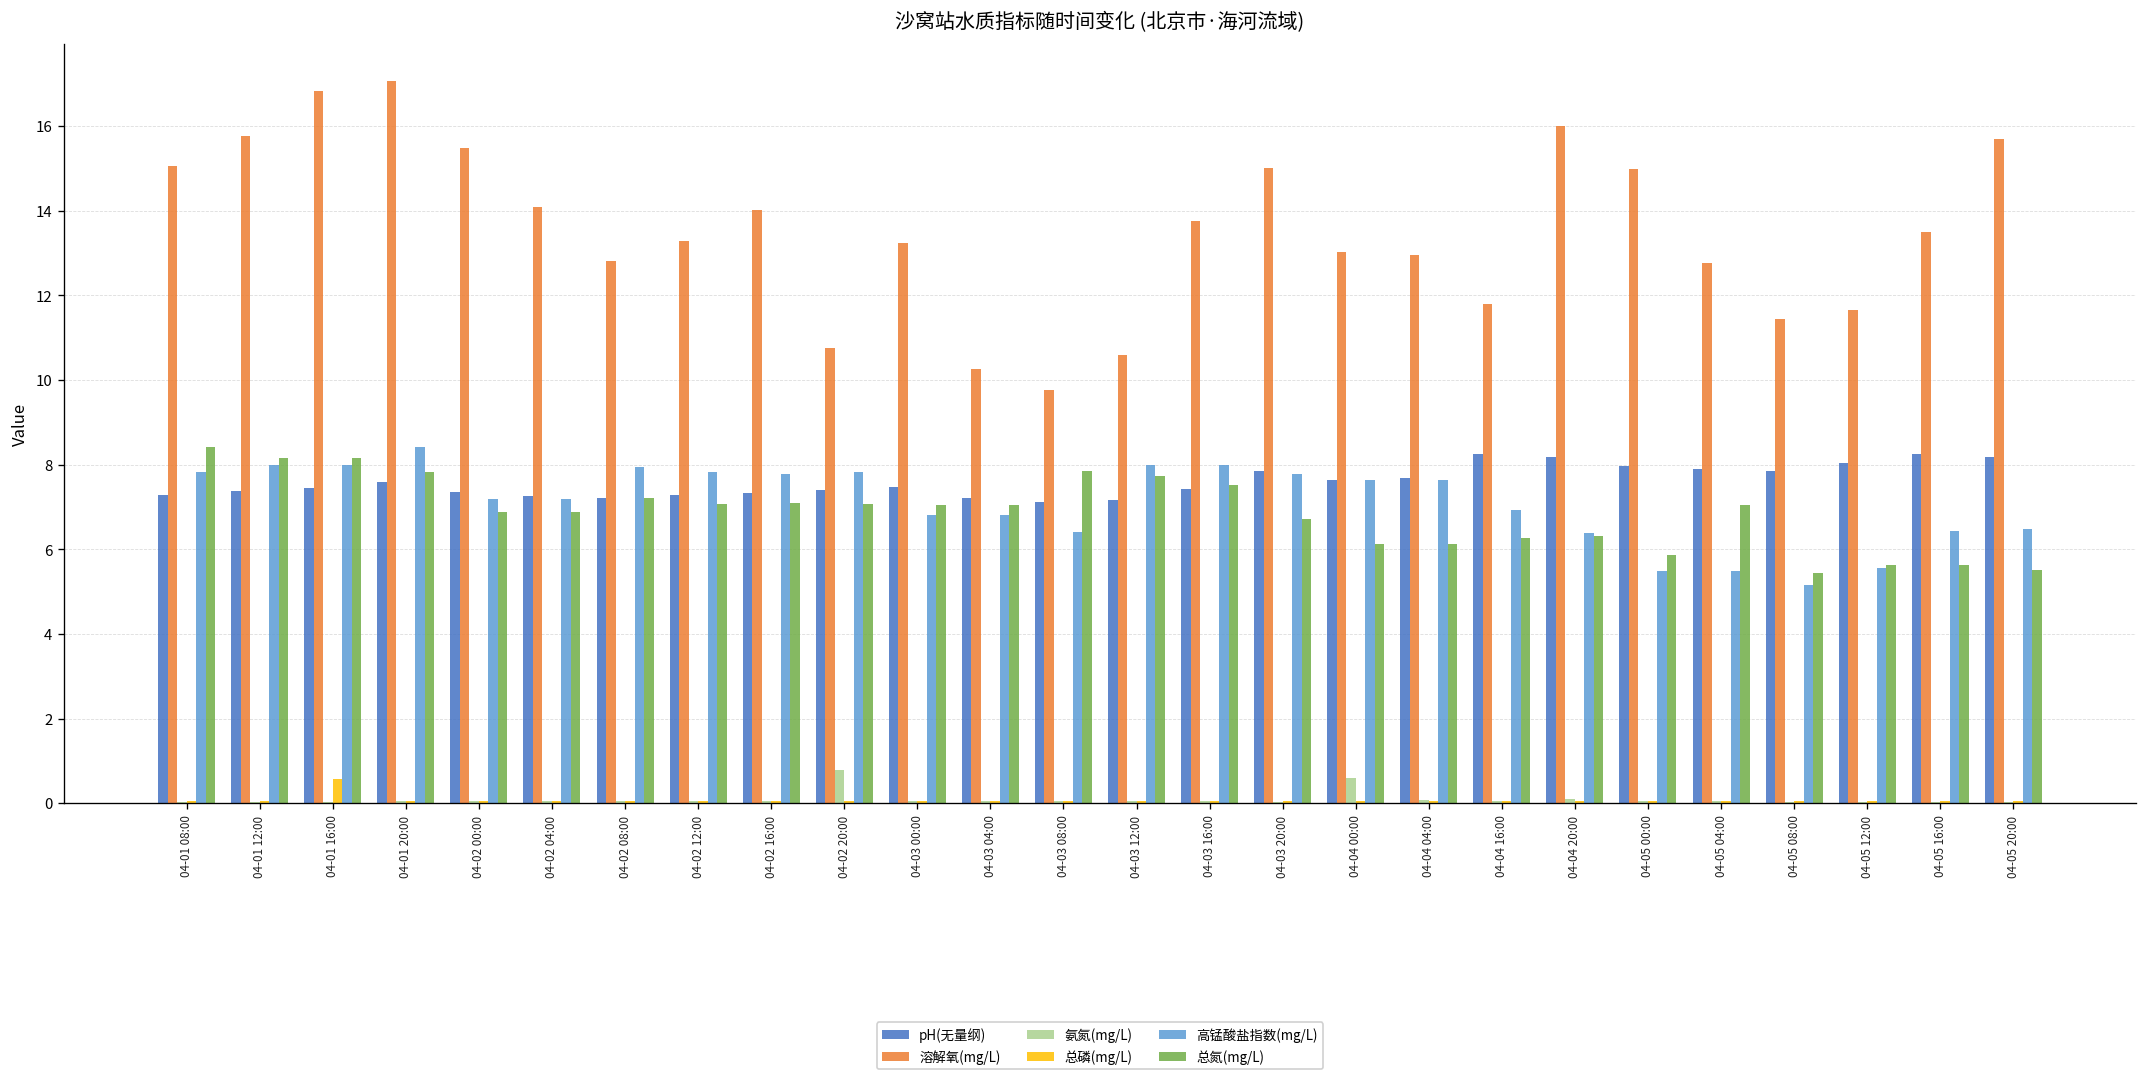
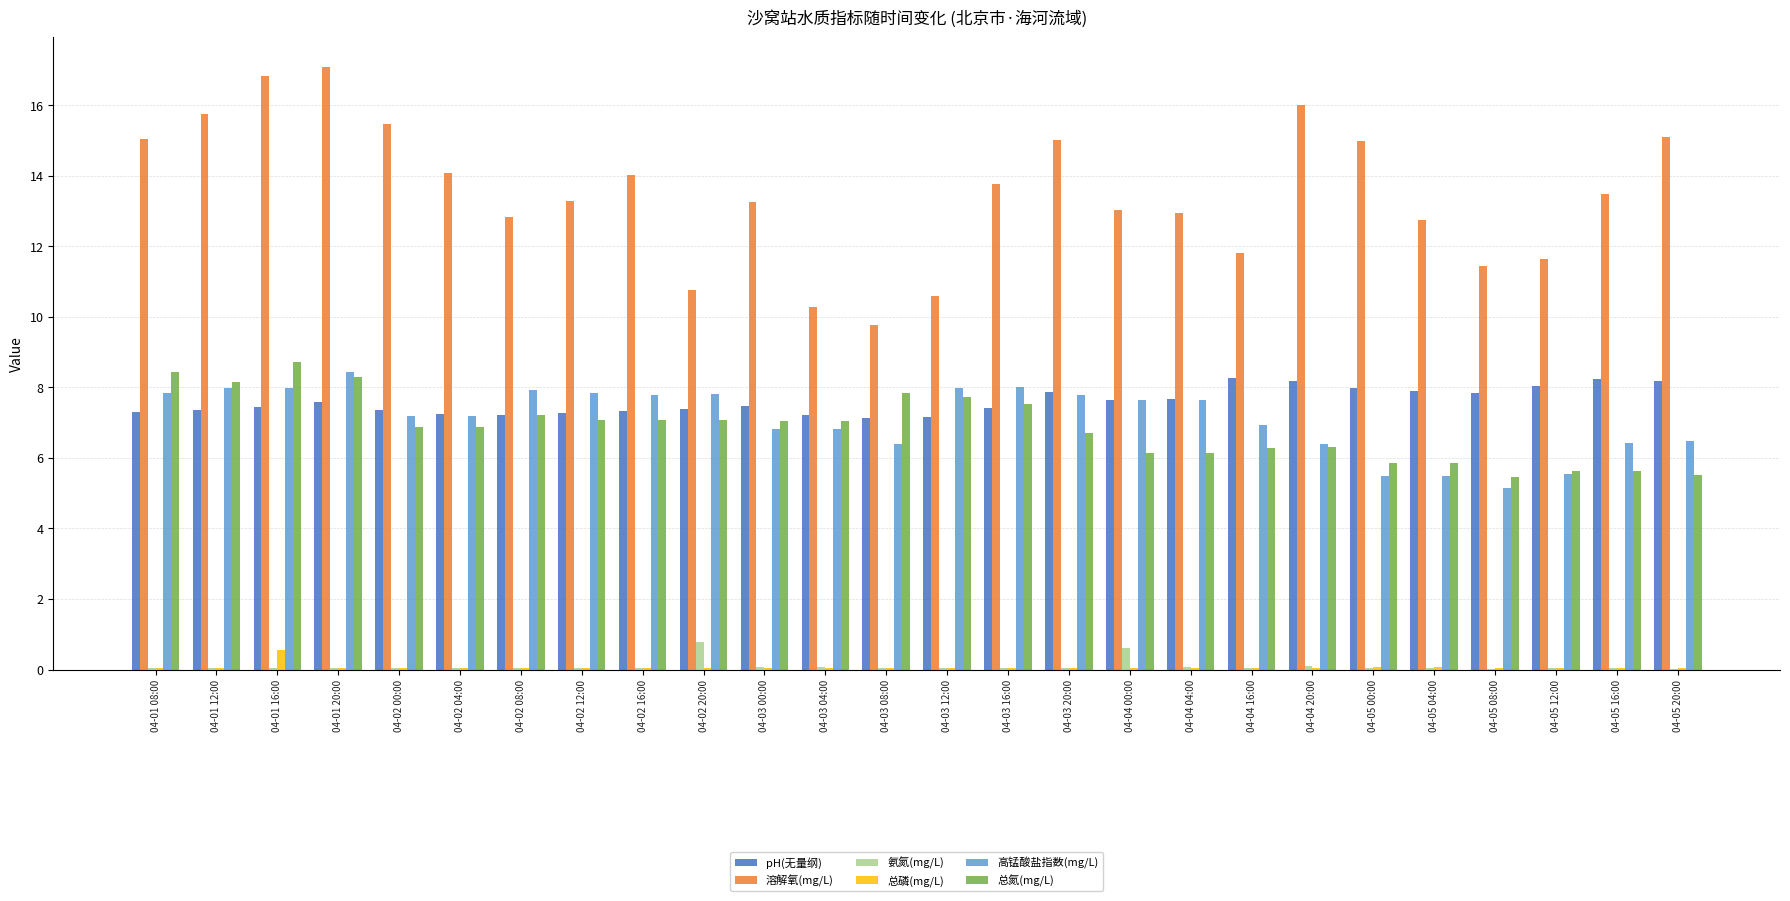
总氮(mg/L), 04-01 16:00: 8.2 -> 8.7
总氮(mg/L), 04-01 20:00: 7.8 -> 8.3
总氮(mg/L), 04-05 04:00: 7.0 -> 5.9
溶解氧(mg/L), 04-05 20:00: 15.7 -> 15.1
